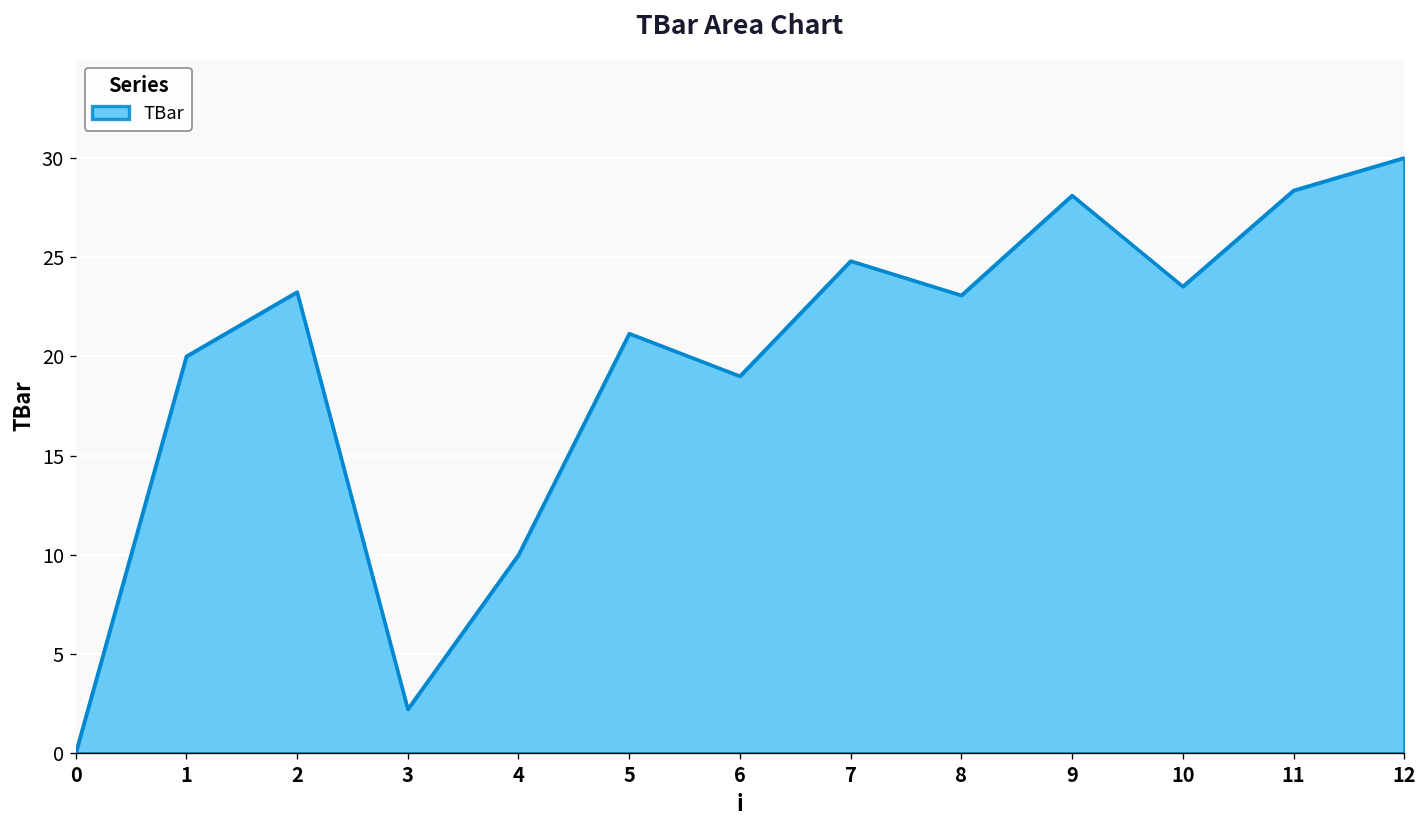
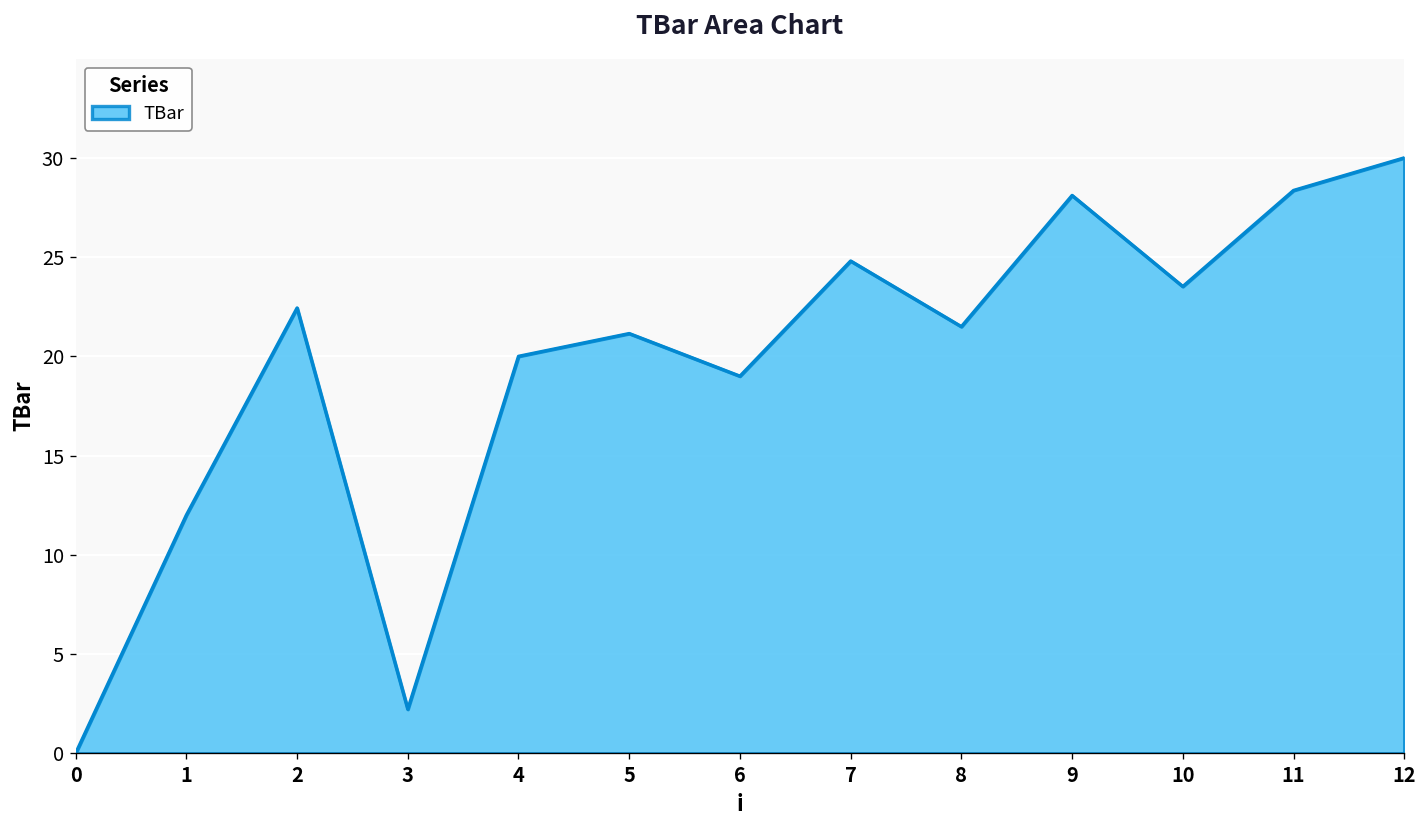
1: 20 -> 12
2: 23.2 -> 22.4
4: 10 -> 20
8: 23.1 -> 21.5
